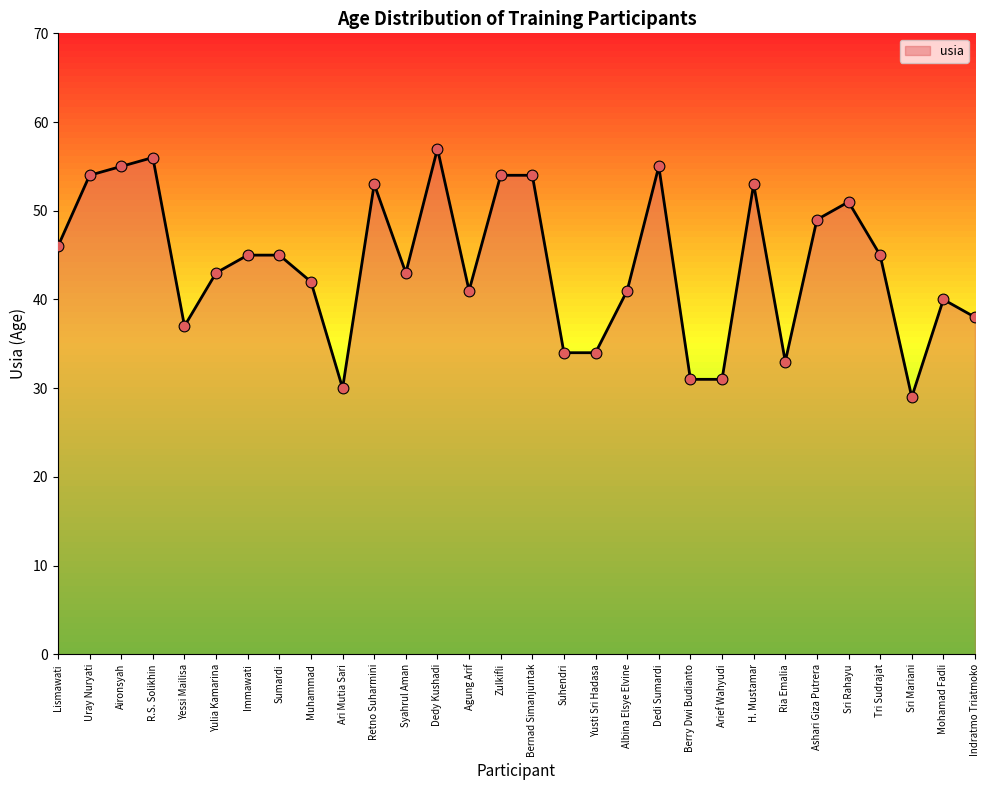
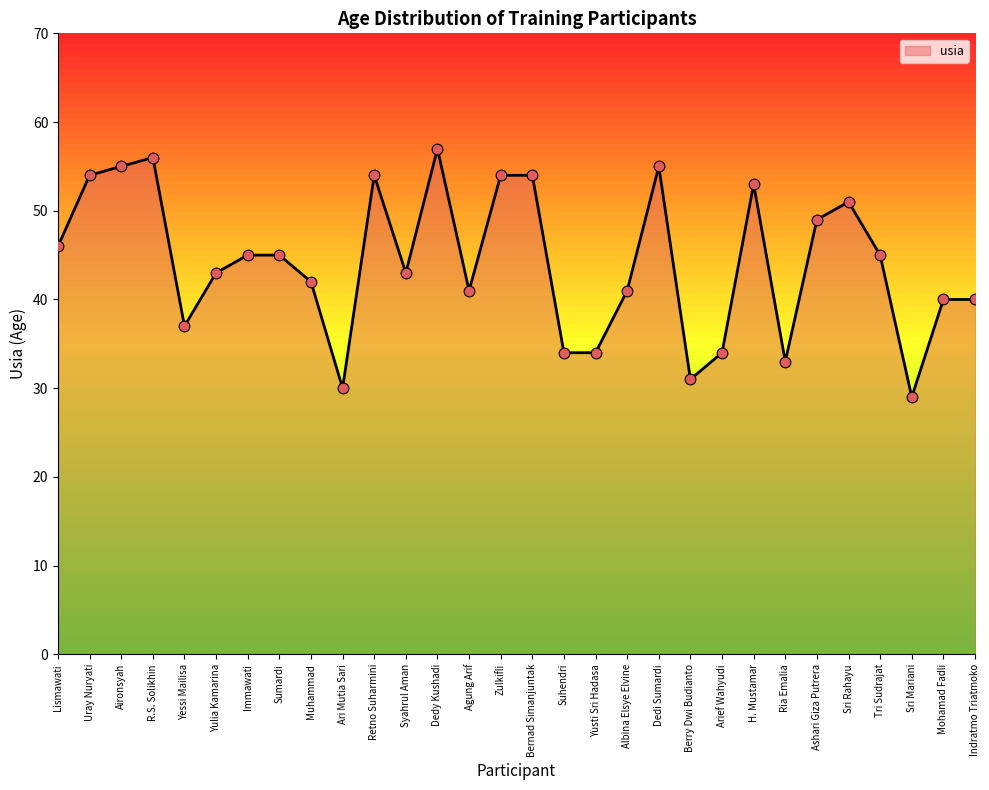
Retno Suharmini: 53 -> 54
Arief Wahyudi: 31 -> 34
Indratmo Triatmoko: 38 -> 40
